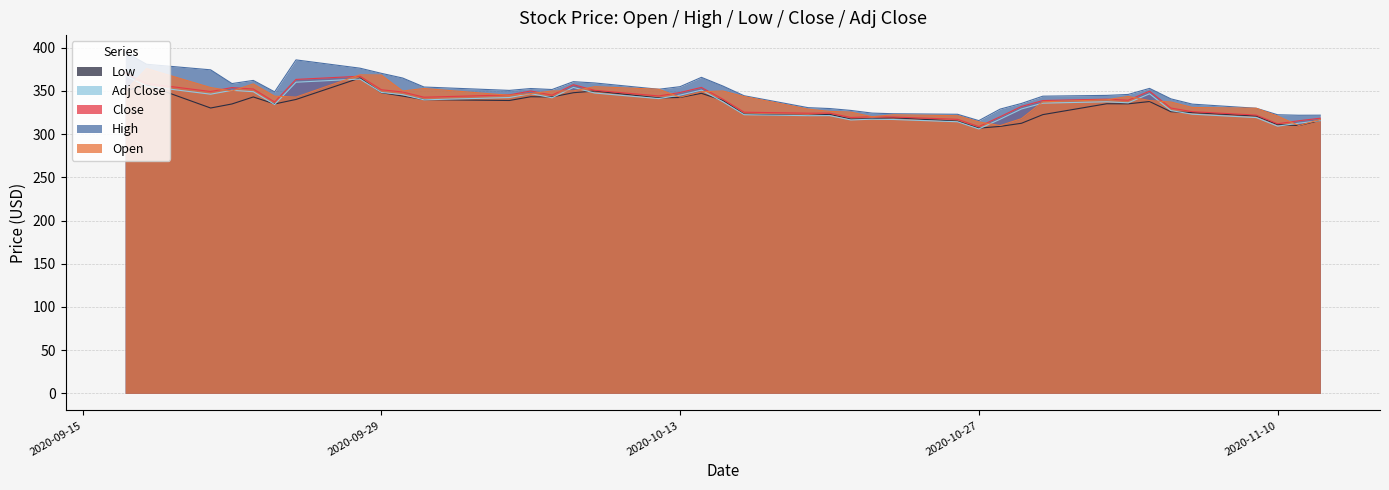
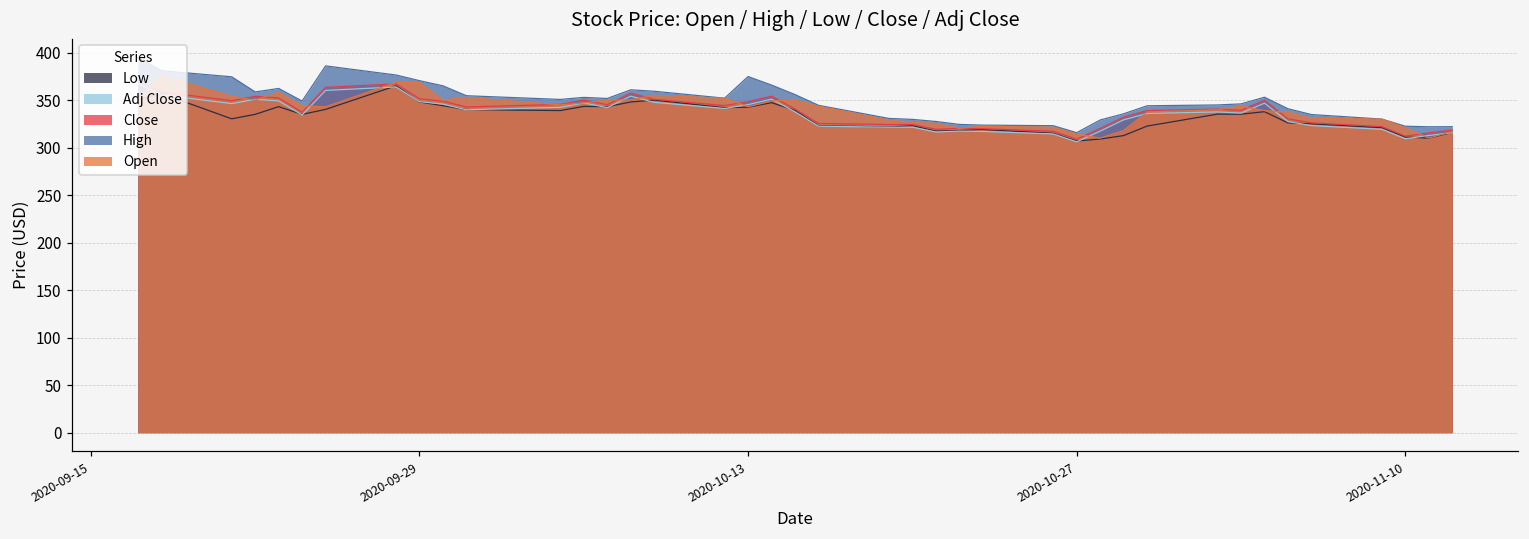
High, 2020-10-13: 360 -> 370
